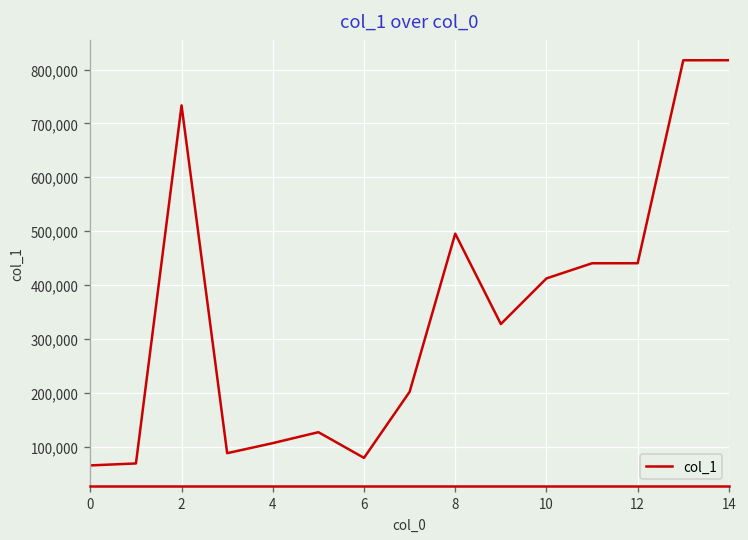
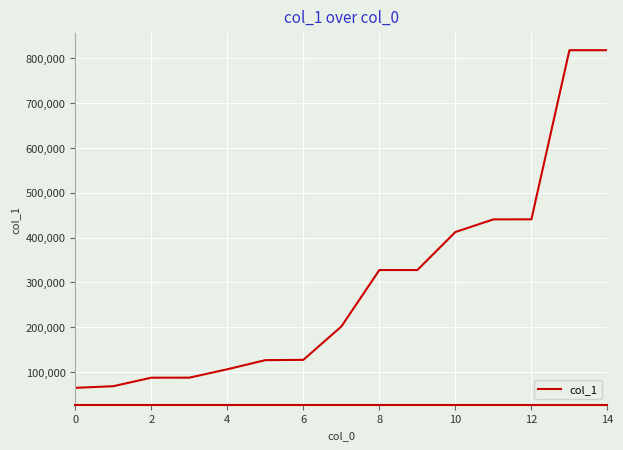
2: 730,000 -> 90,000
6: 80,000 -> 130,000
8: 500,000 -> 330,000
